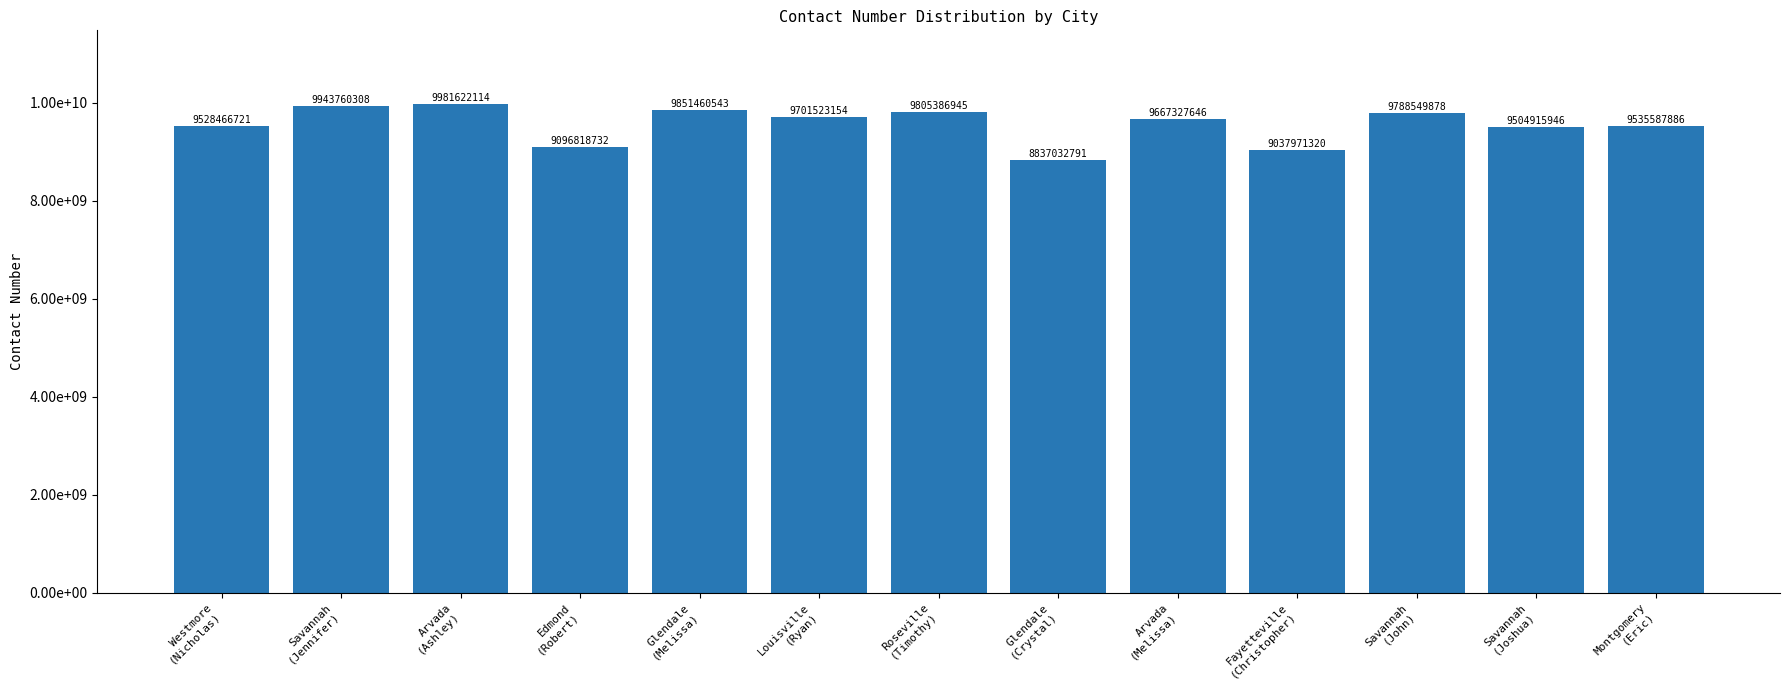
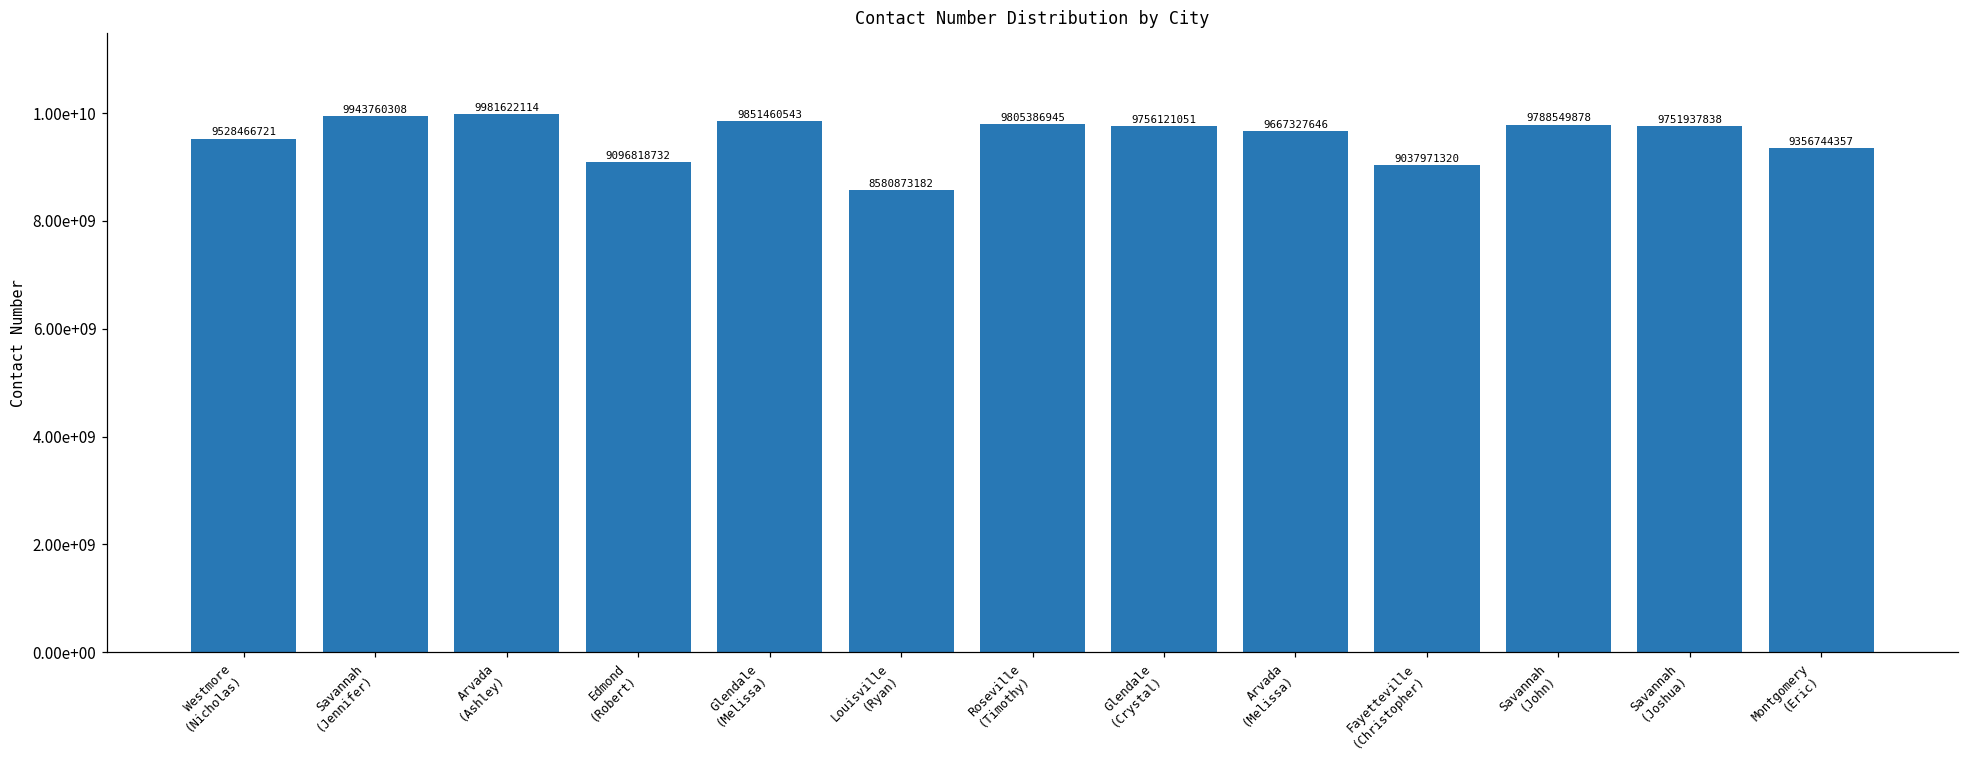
Louisville (Ryan): 9701523154 -> 8580873182
Glendale (Crystal): 8837032791 -> 9756121051
Savannah (Joshua): 9504915946 -> 9751937838
Montgomery (Eric): 9535587886 -> 9356744357
